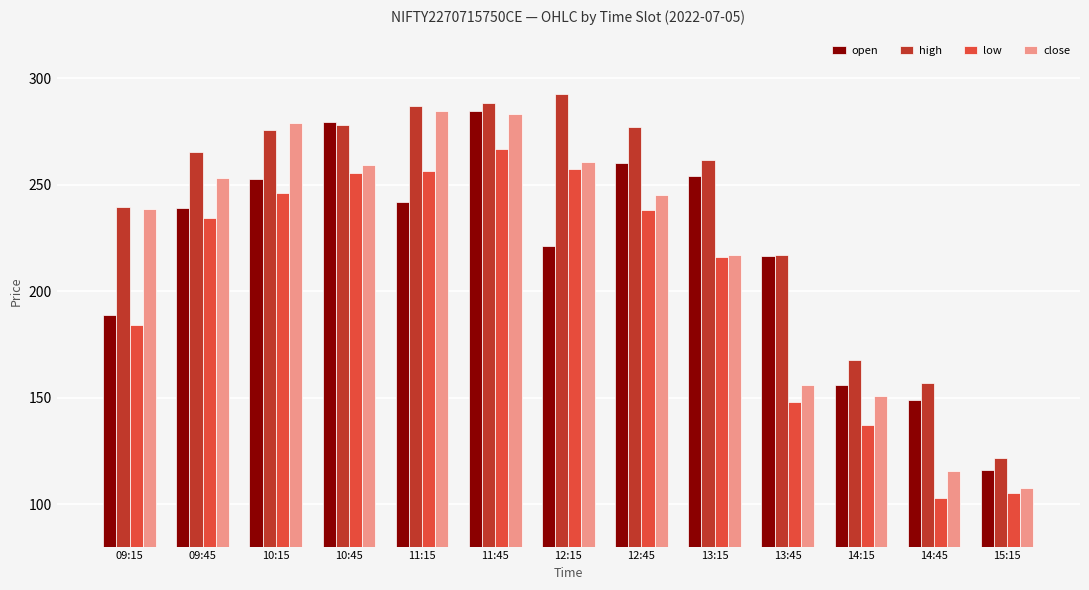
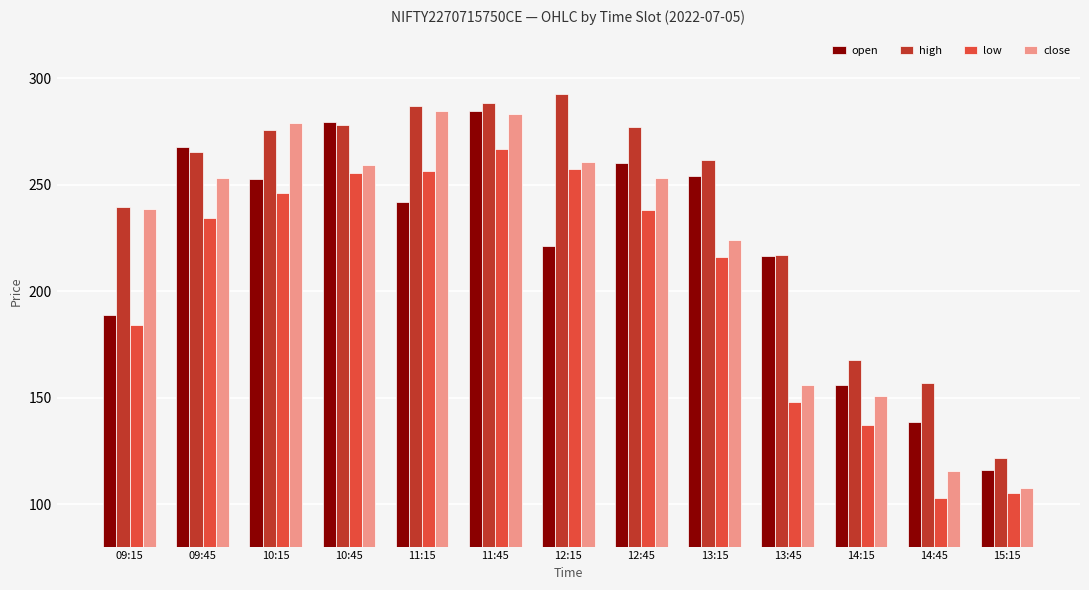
open, 09:45: 239 -> 268
close, 12:45: 245 -> 253
close, 13:15: 217 -> 224
open, 14:45: 149 -> 138
